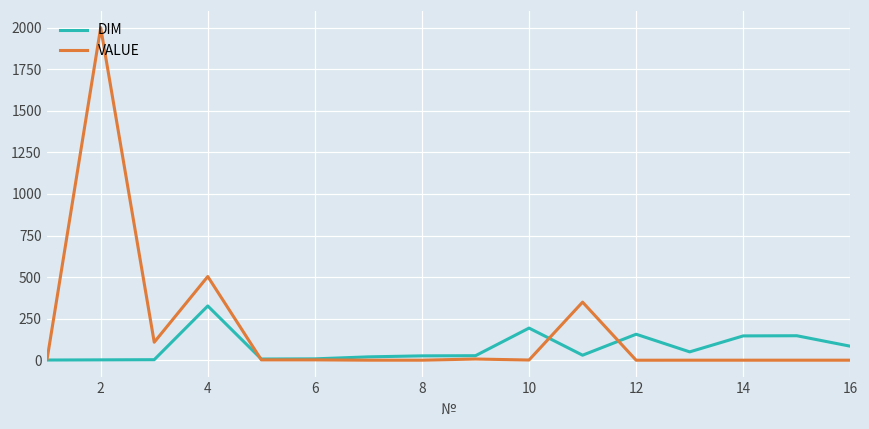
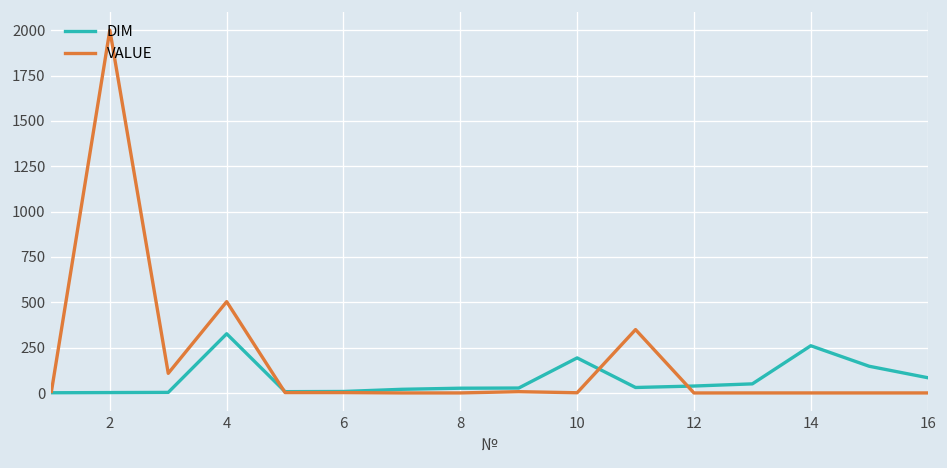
DIM, 12: 160 -> 40
DIM, 14: 150 -> 260
